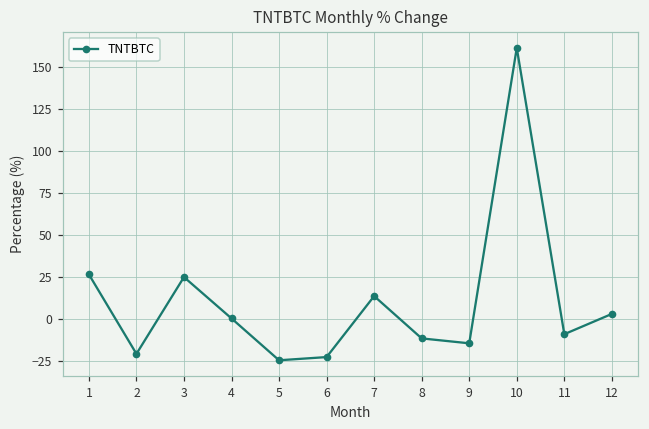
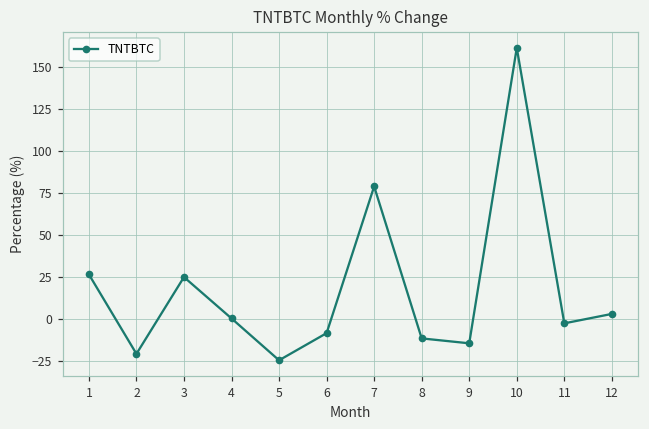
6: -23 -> -9
7: 14 -> 79
11: -9 -> -3
